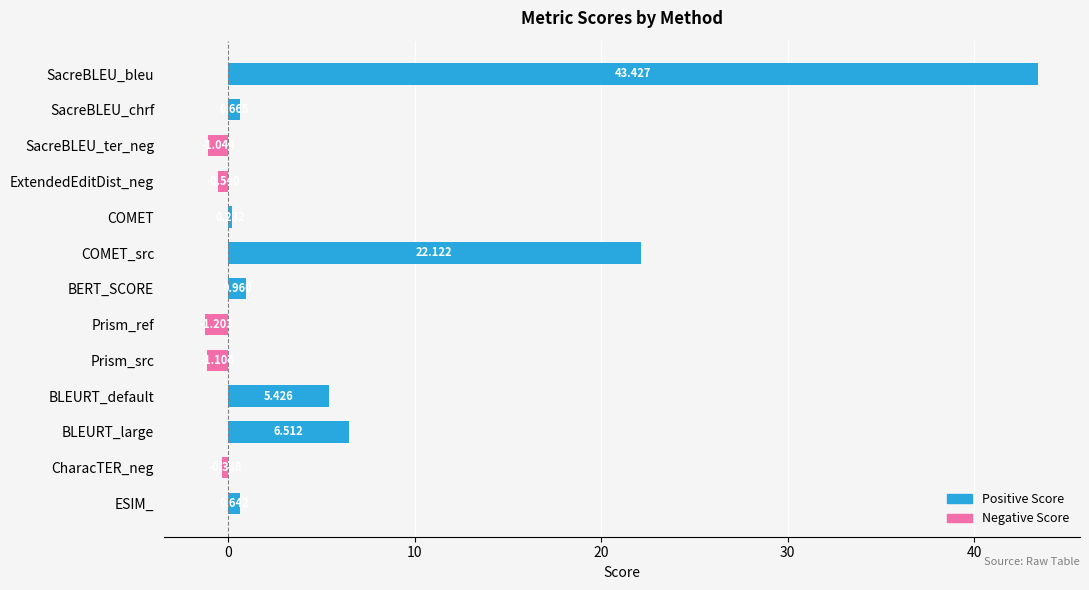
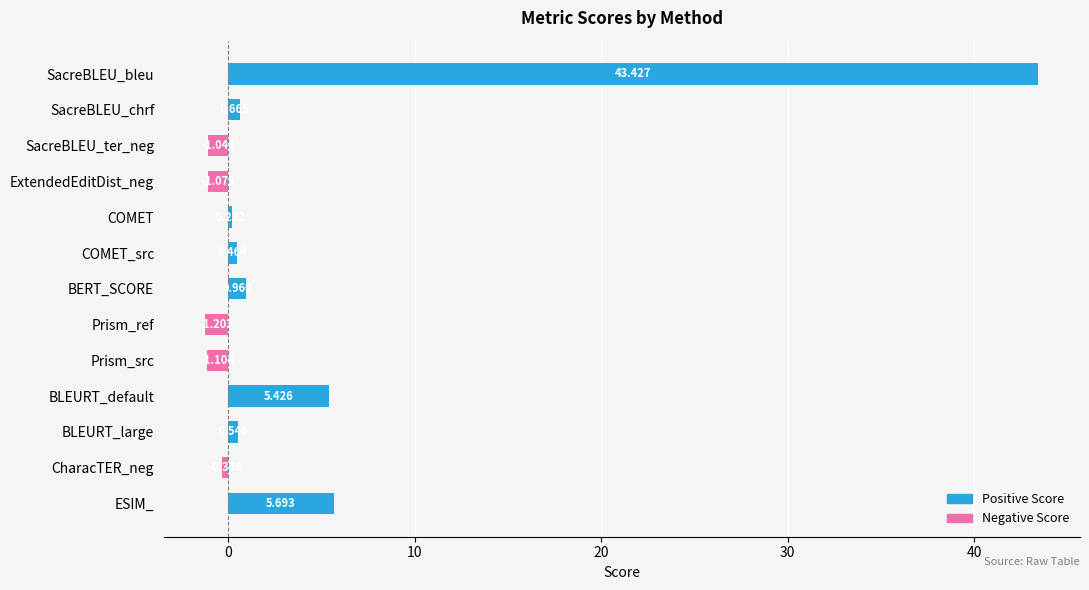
ExtendedEditDist_neg: -0.5 -> -1.1
COMET_src: 22.1 -> 0.5
BLEURT_large: 6.5 -> 0.5
ESIM_: 0.6 -> 5.7
